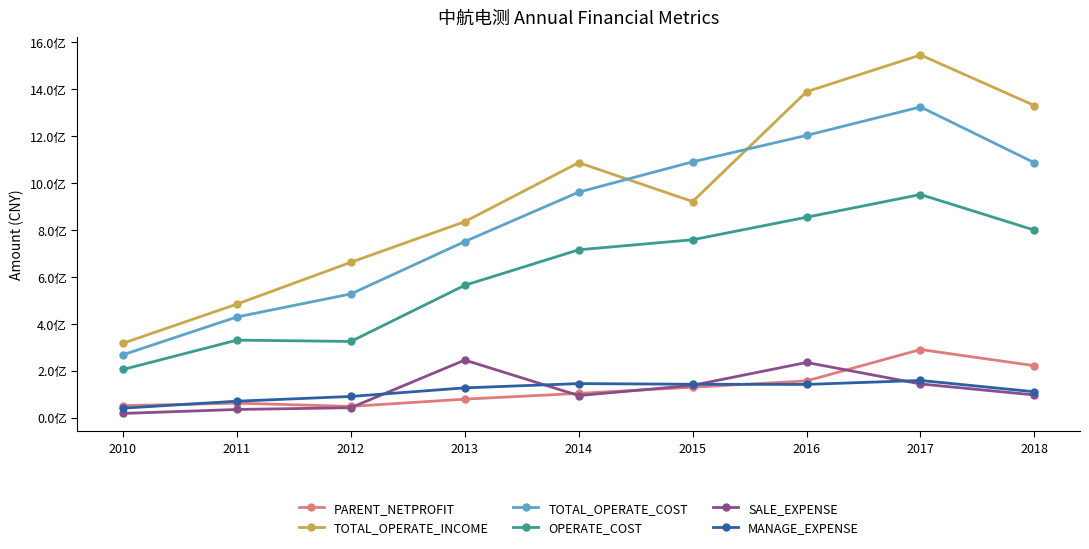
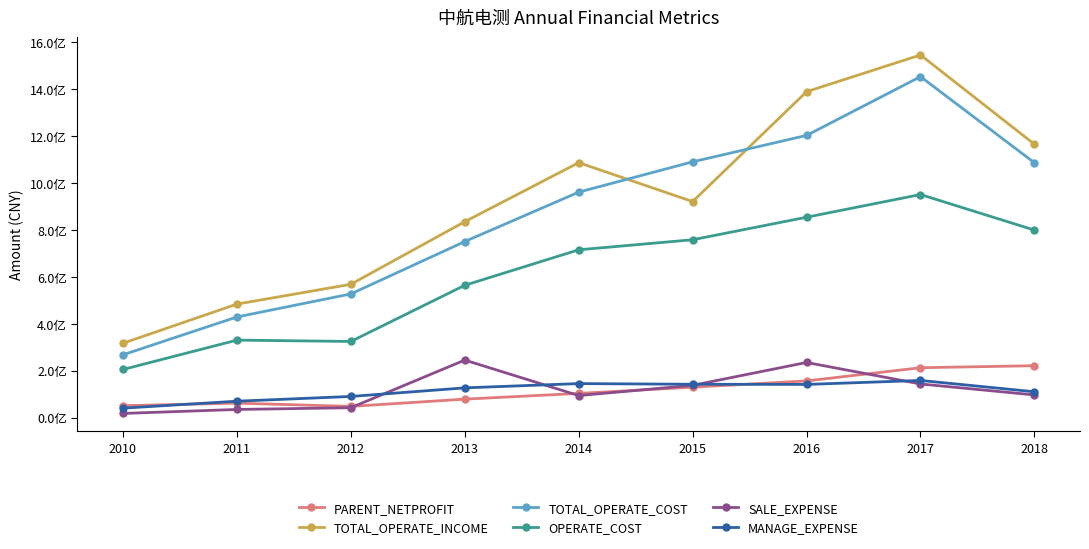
TOTAL_OPERATE_INCOME, 2012: 6.6亿 -> 5.7亿
PARENT_NETPROFIT, 2017: 2.9亿 -> 2.1亿
TOTAL_OPERATE_COST, 2017: 13.2亿 -> 14.5亿
TOTAL_OPERATE_INCOME, 2018: 13.3亿 -> 11.6亿
